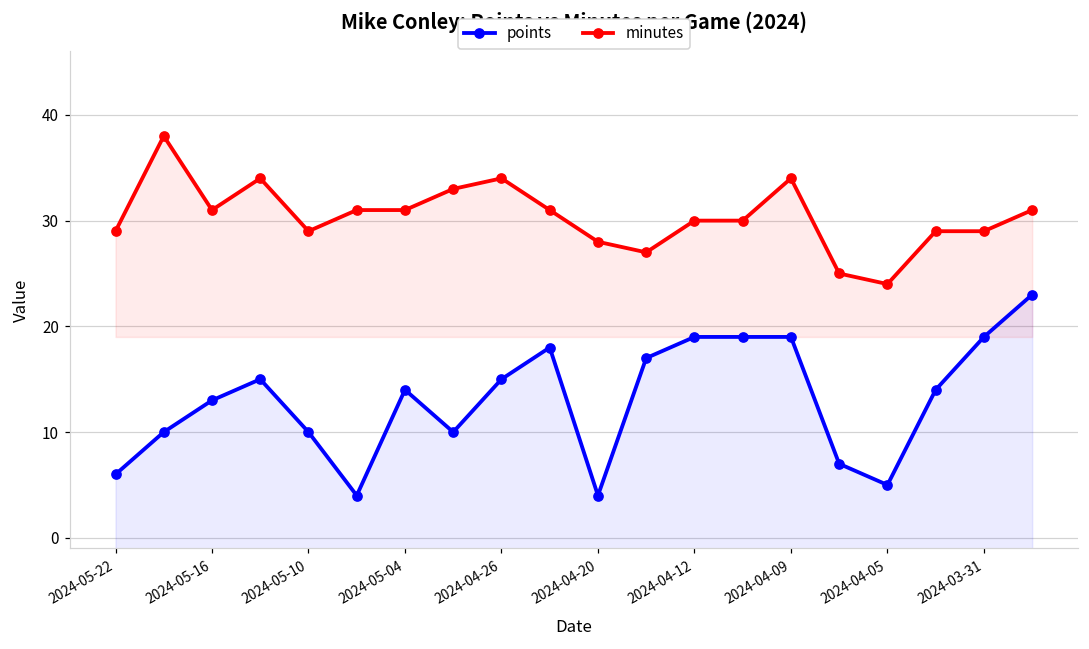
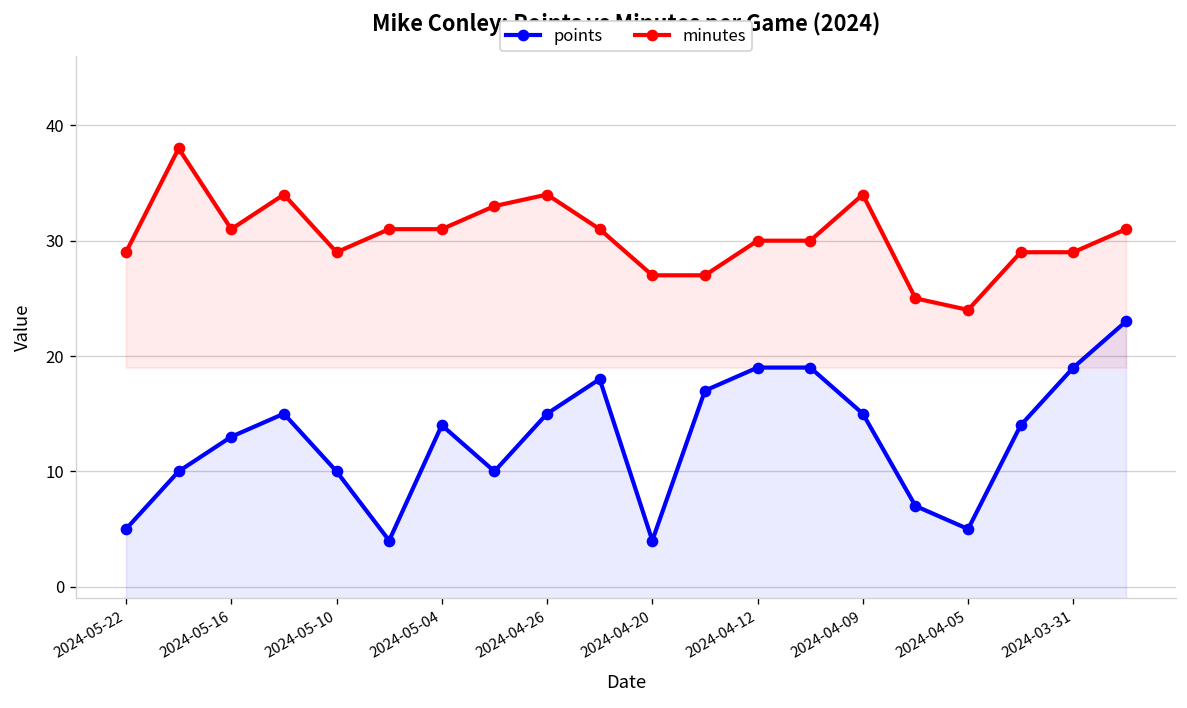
points, 2024-05-22: 6 -> 5
minutes, 2024-04-20: 28 -> 27
points, 2024-04-09: 19 -> 15
